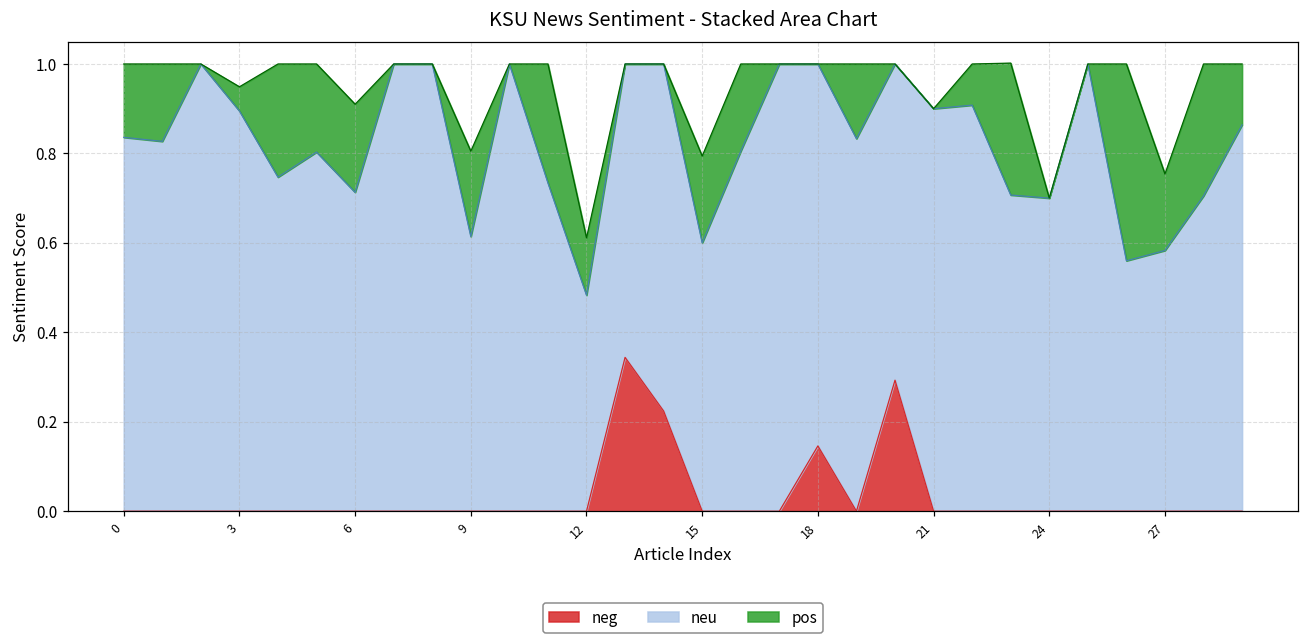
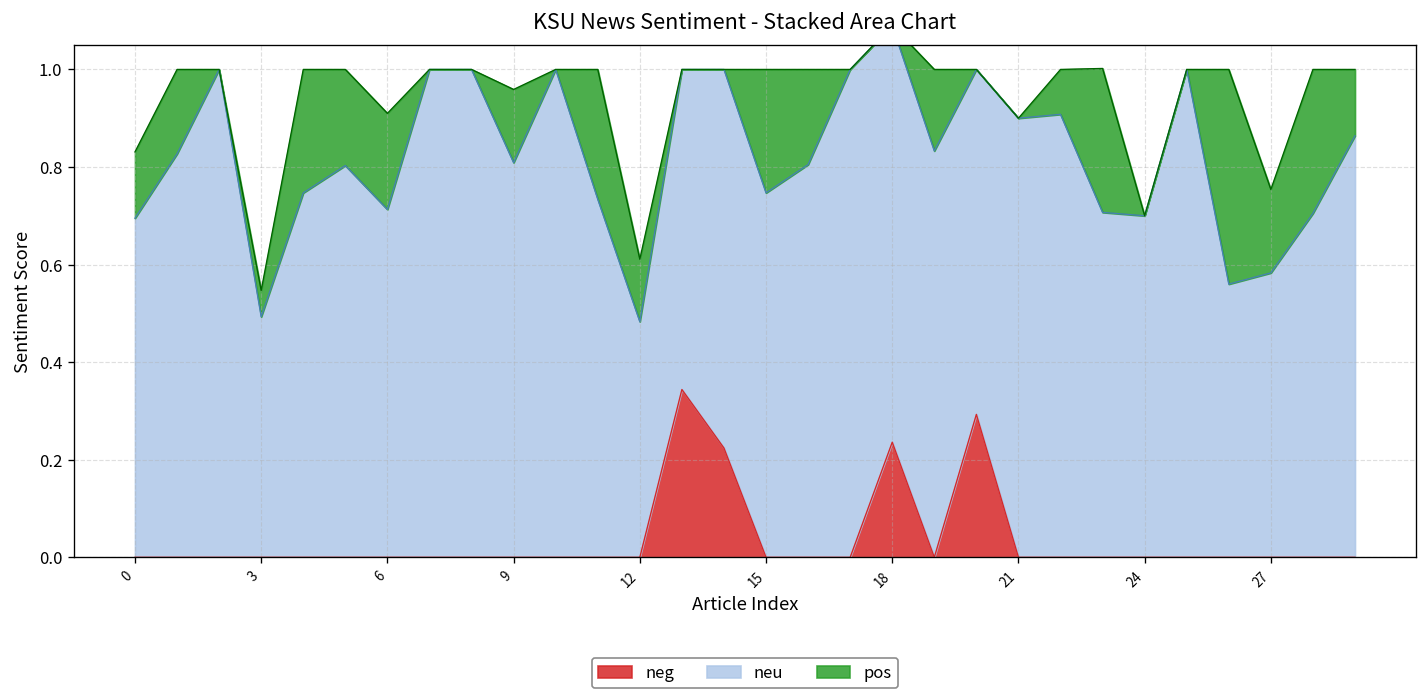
neu, 0: 0.84 -> 0.70
pos, 0: 0.16 -> 0.14
neu, 3: 0.90 -> 0.49
neu, 9: 0.61 -> 0.81
pos, 9: 0.19 -> 0.15
neu, 15: 0.60 -> 0.75
pos, 15: 0.19 -> 0.25
neg, 18: 0.15 -> 0.24
